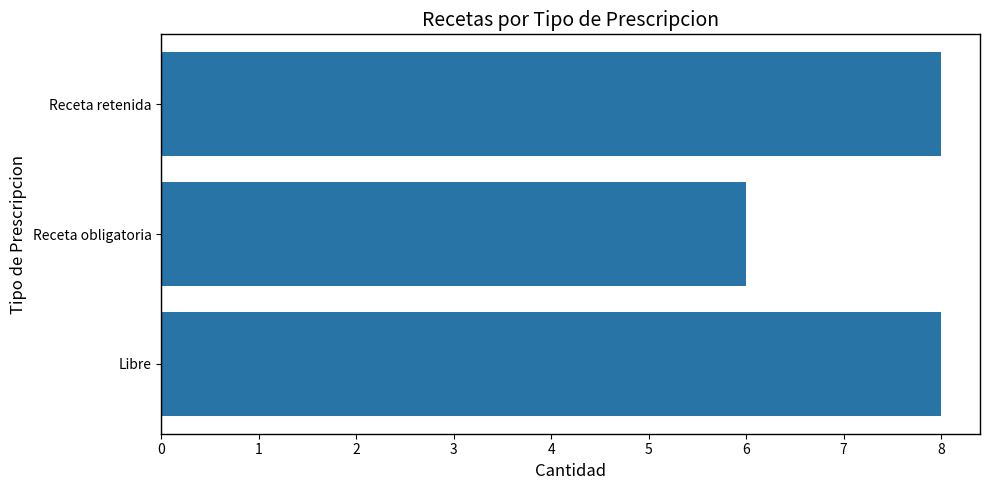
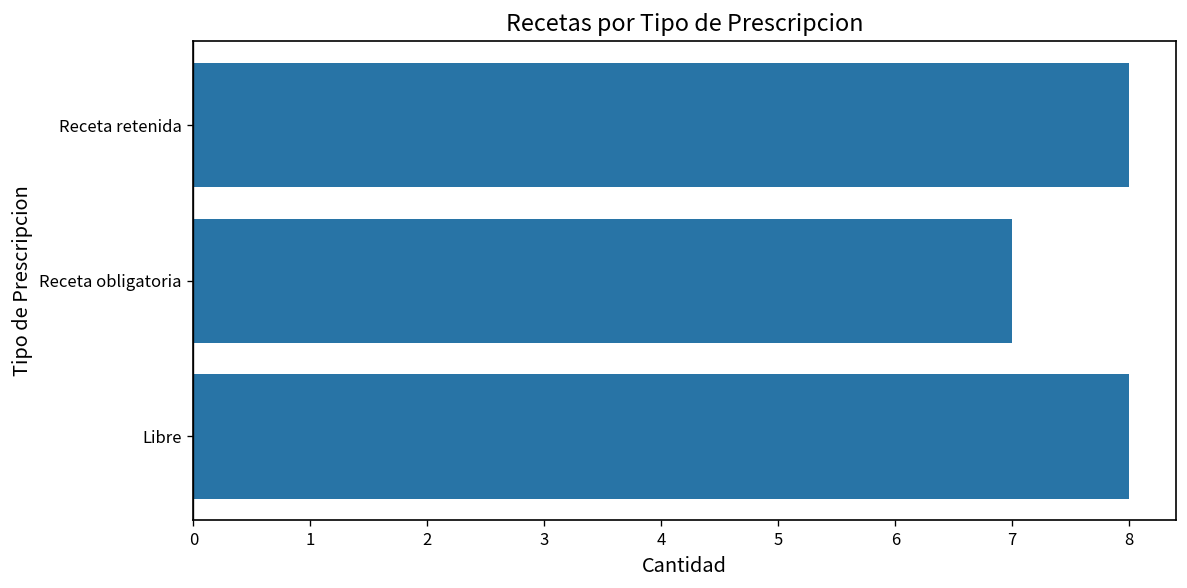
Receta obligatoria: 6 -> 7
